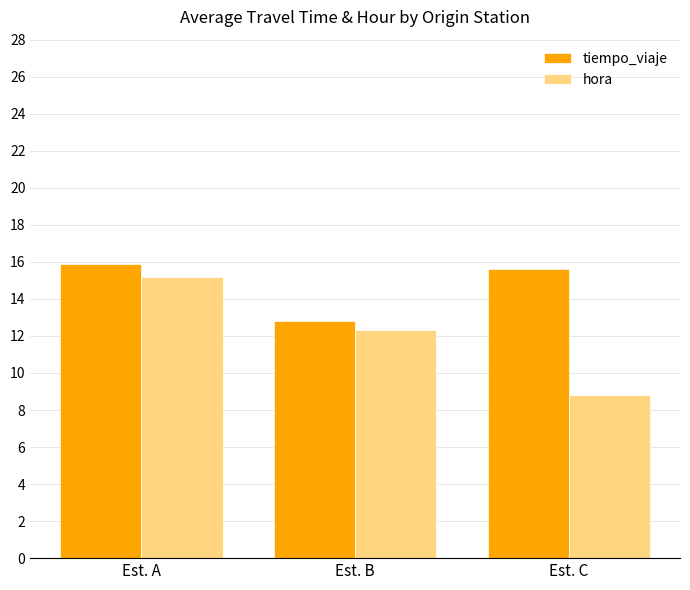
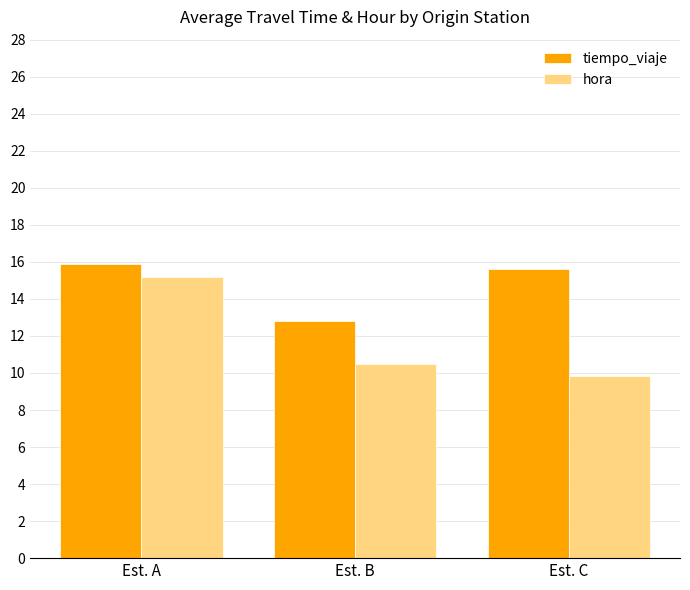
hora, Est. B: 12.3 -> 10.5
hora, Est. C: 8.8 -> 9.8
